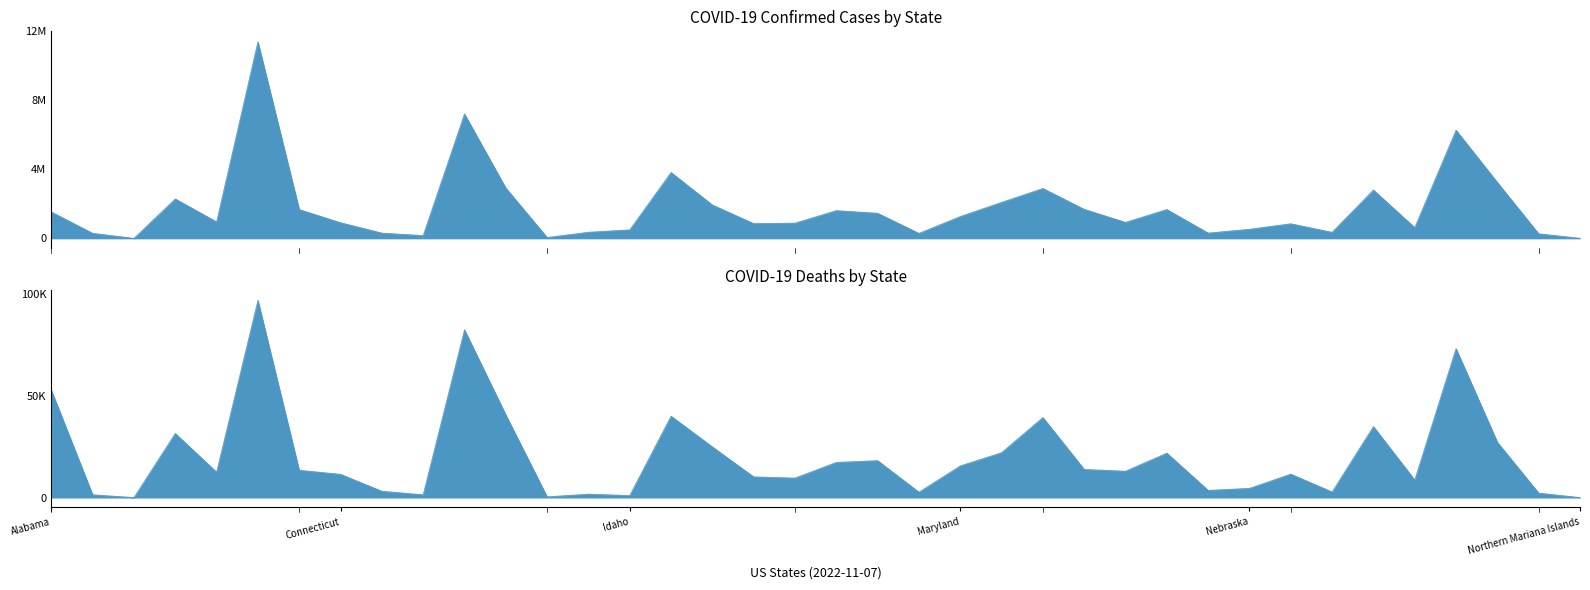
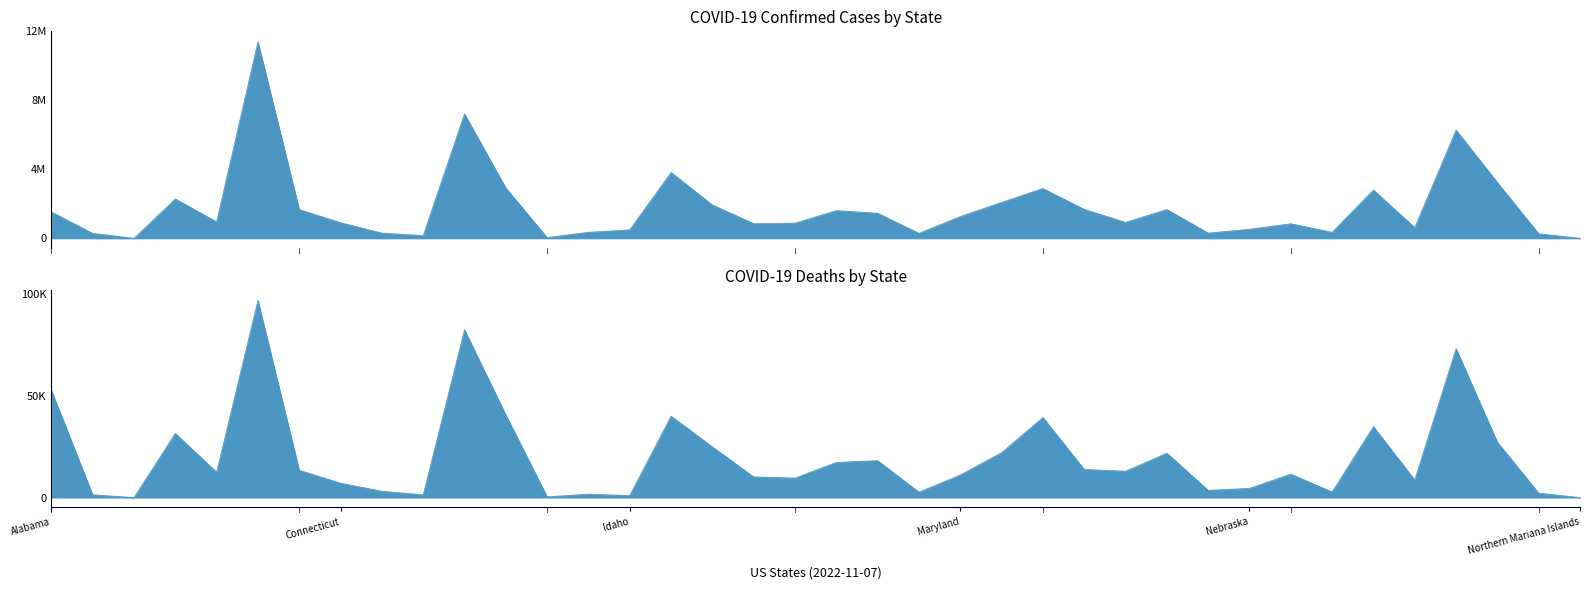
COVID-19 Deaths by State, Connecticut: 11000 -> 7000
COVID-19 Deaths by State, Maryland: 16000 -> 11000
